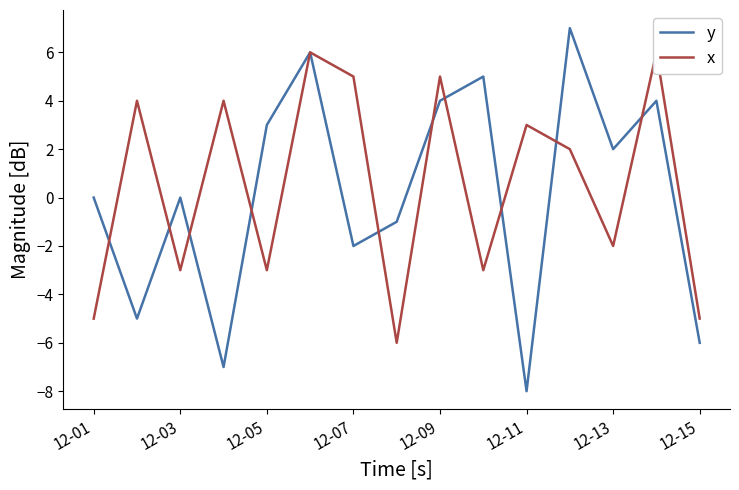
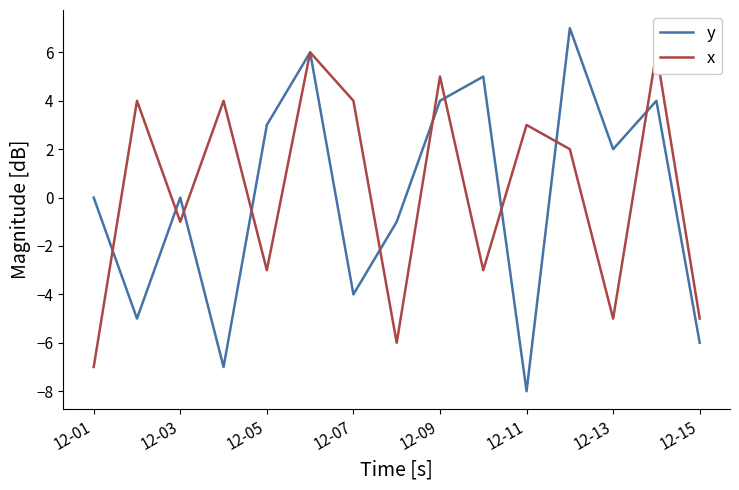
x, 12-01: -5 -> -7
x, 12-03: -3 -> -1
y, 12-07: -2 -> -4
x, 12-07: 5 -> 4
x, 12-13: -2 -> -5
